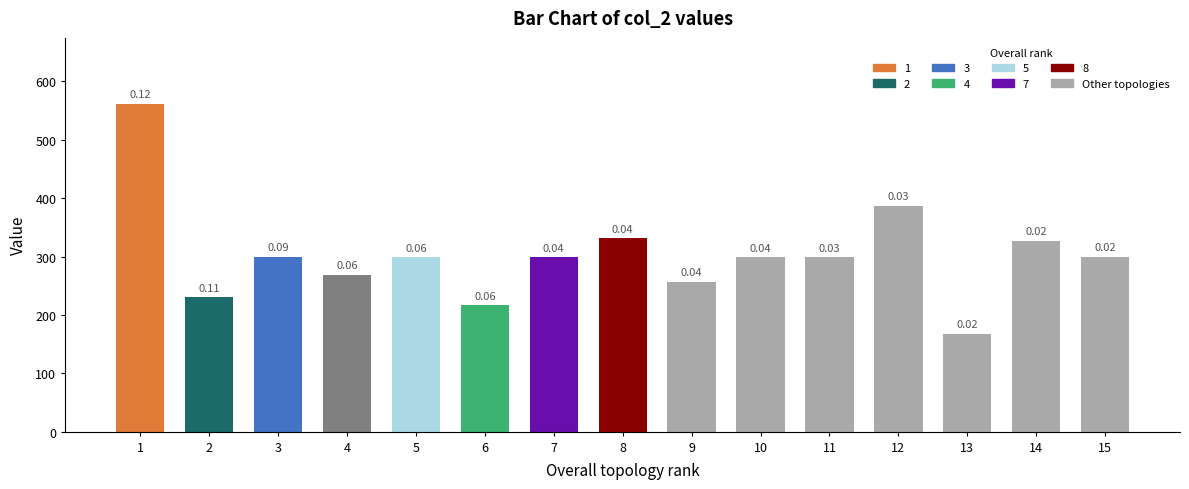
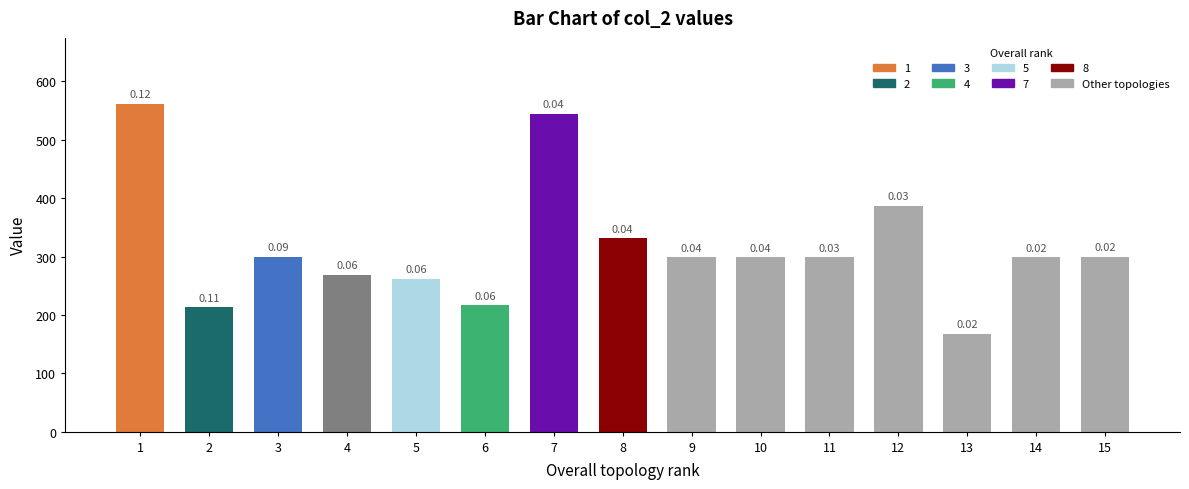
2: 230 -> 210
5: 300 -> 260
7: 300 -> 540
9: 260 -> 300
14: 330 -> 300
